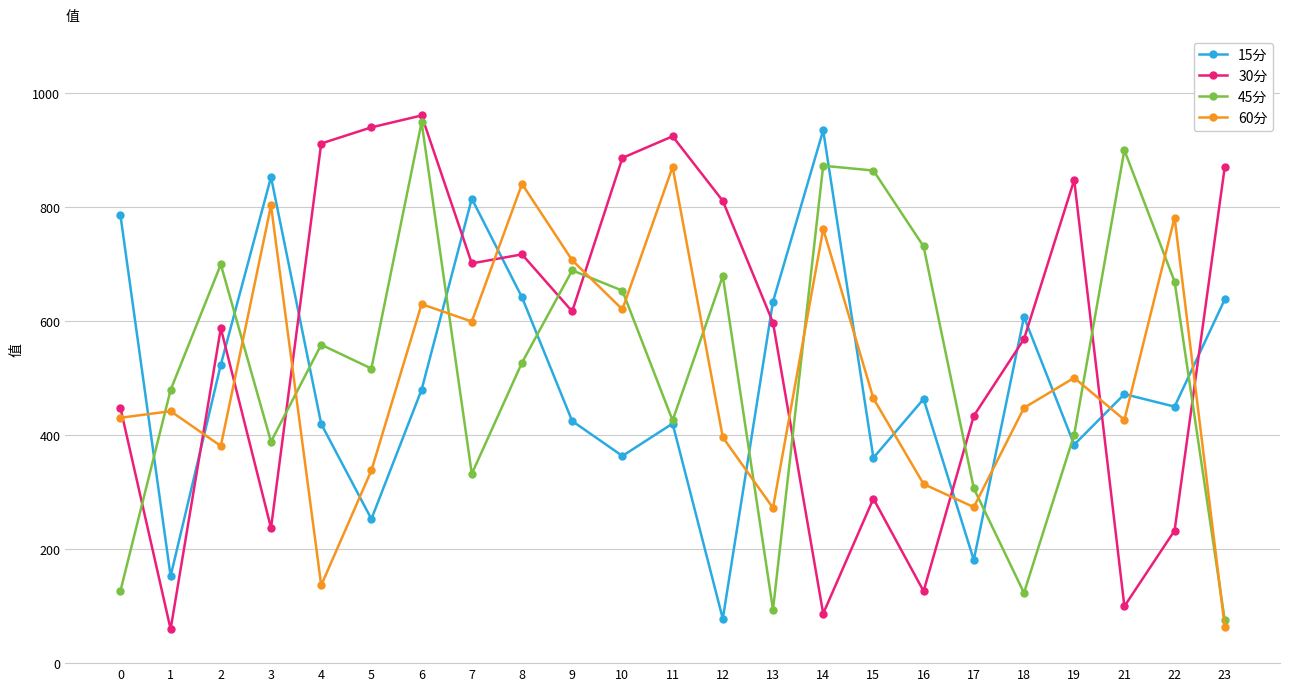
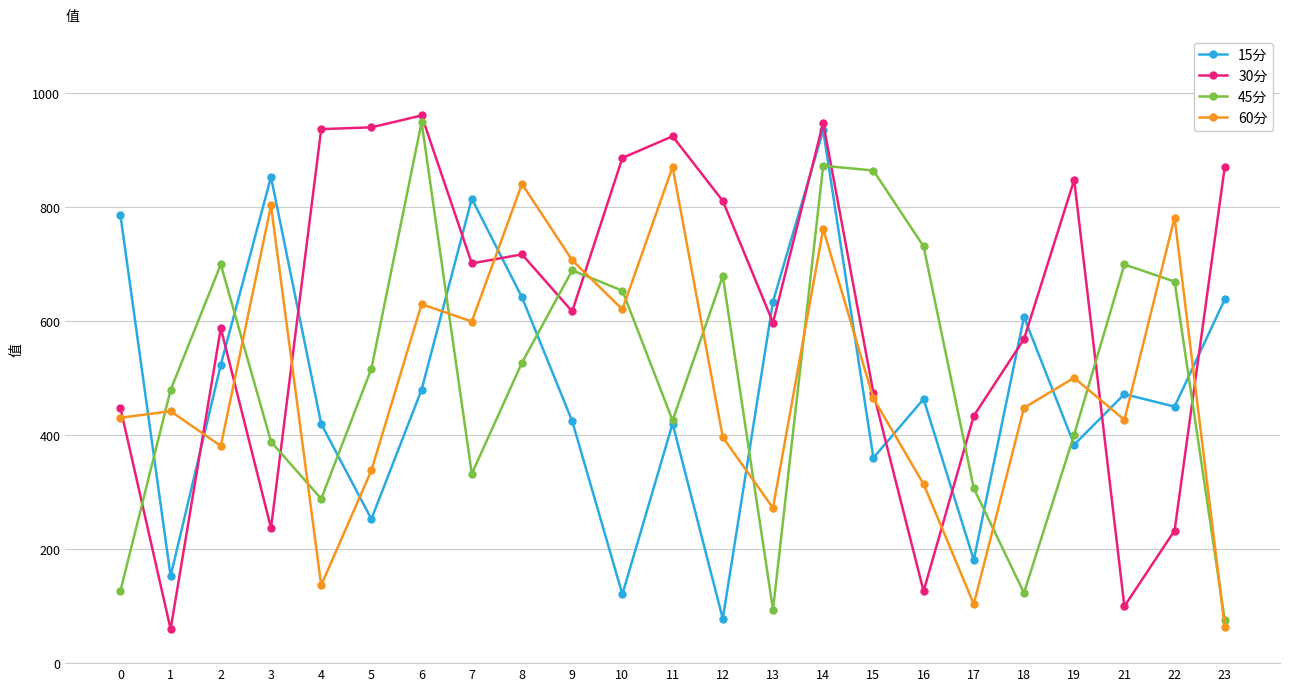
30分, 4: 910 -> 940
45分, 4: 560 -> 290
15分, 10: 360 -> 120
30分, 14: 90 -> 950
30分, 15: 290 -> 470
60分, 17: 270 -> 100
45分, 21: 900 -> 700
